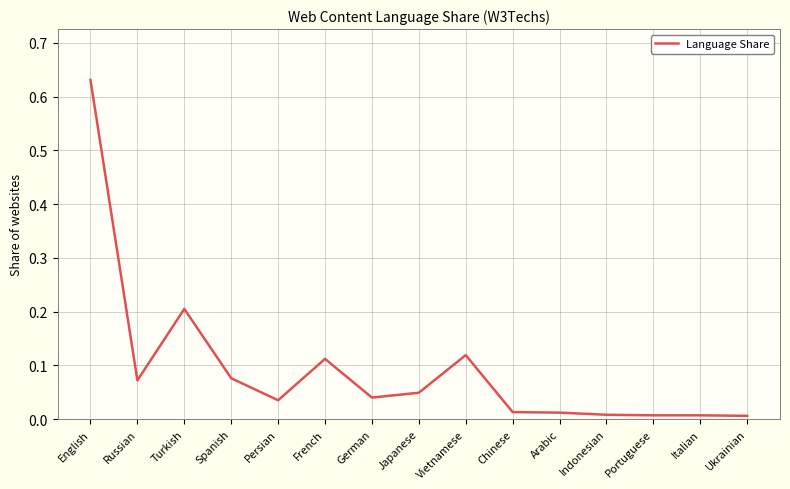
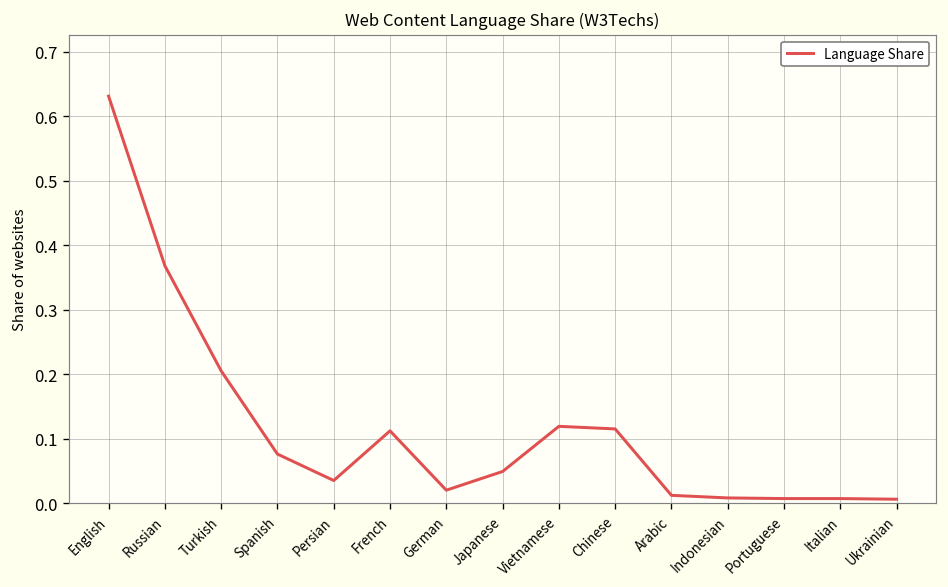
Russian: 0.07 -> 0.37
German: 0.04 -> 0.02
Chinese: 0.01 -> 0.12
